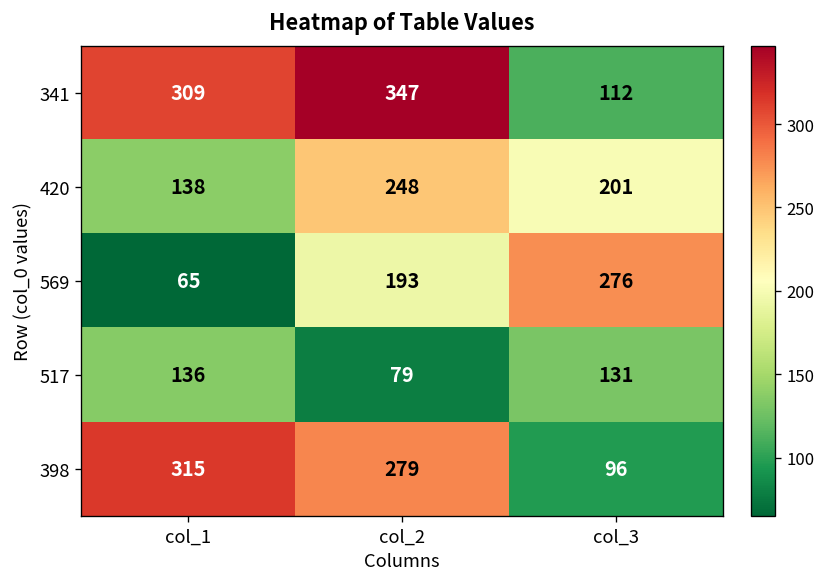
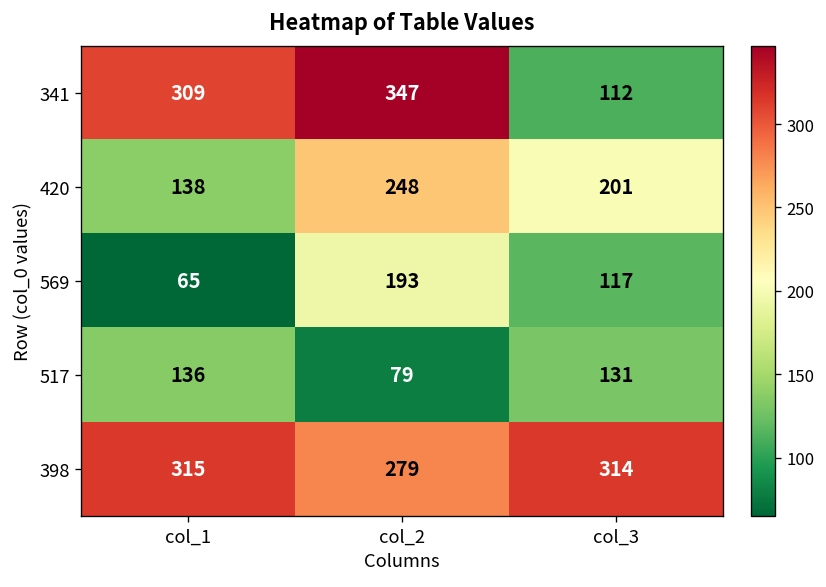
569, col_3: 276 -> 117
398, col_3: 96 -> 314
